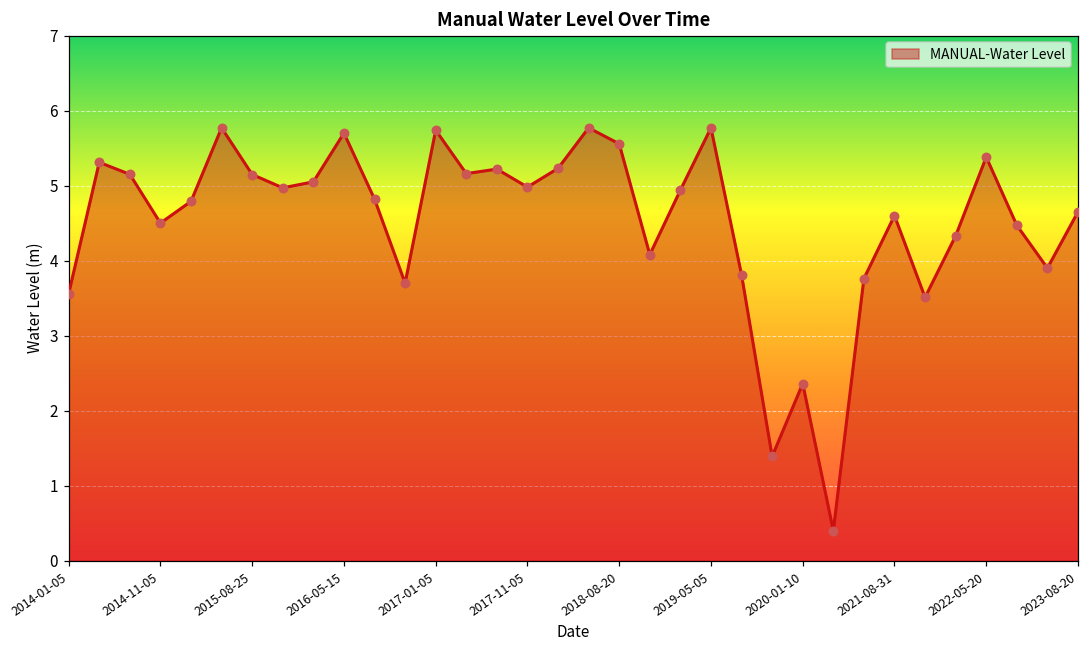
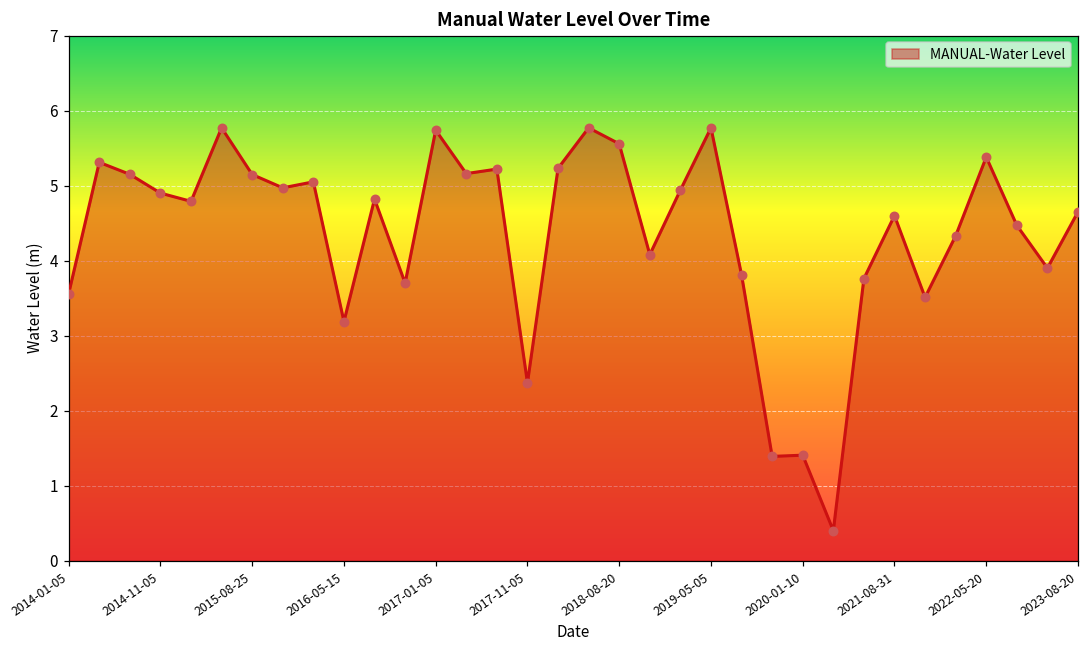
2014-11-05: 4.5 -> 4.9
2016-05-15: 5.7 -> 3.2
2017-11-05: 5.0 -> 2.4
2020-01-10: 2.4 -> 1.4
